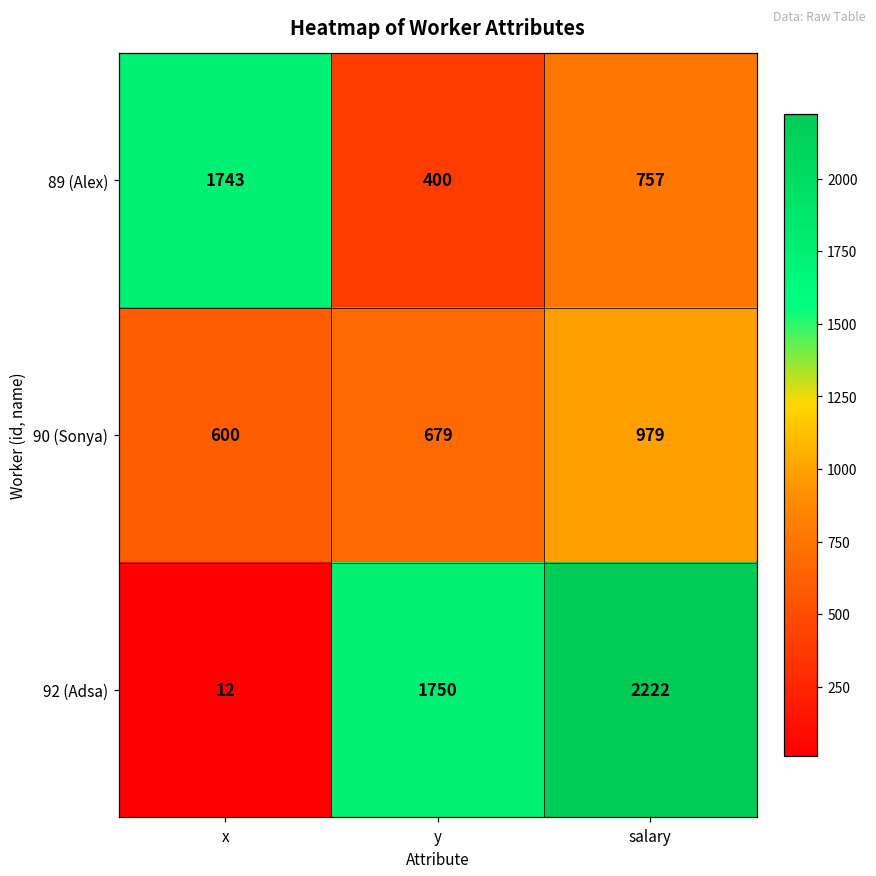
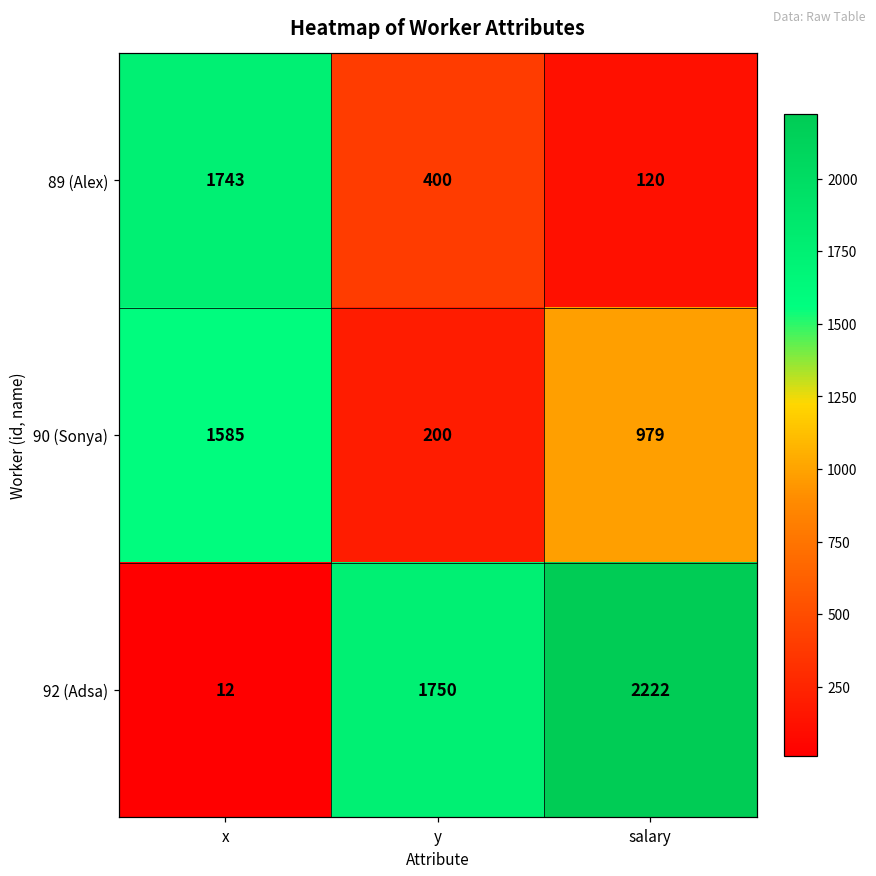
89 (Alex), salary: 757 -> 120
90 (Sonya), x: 600 -> 1585
90 (Sonya), y: 679 -> 200
